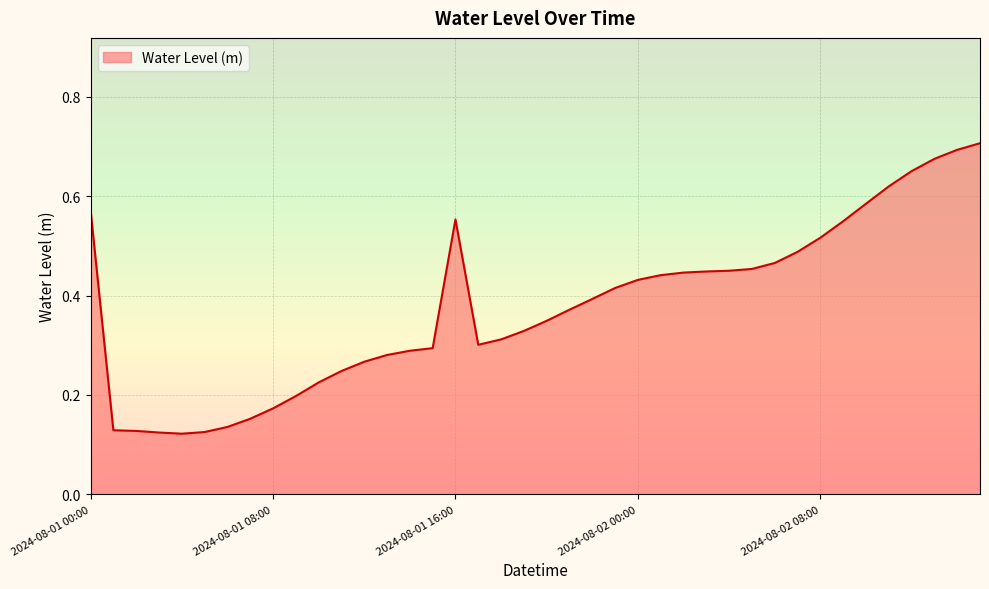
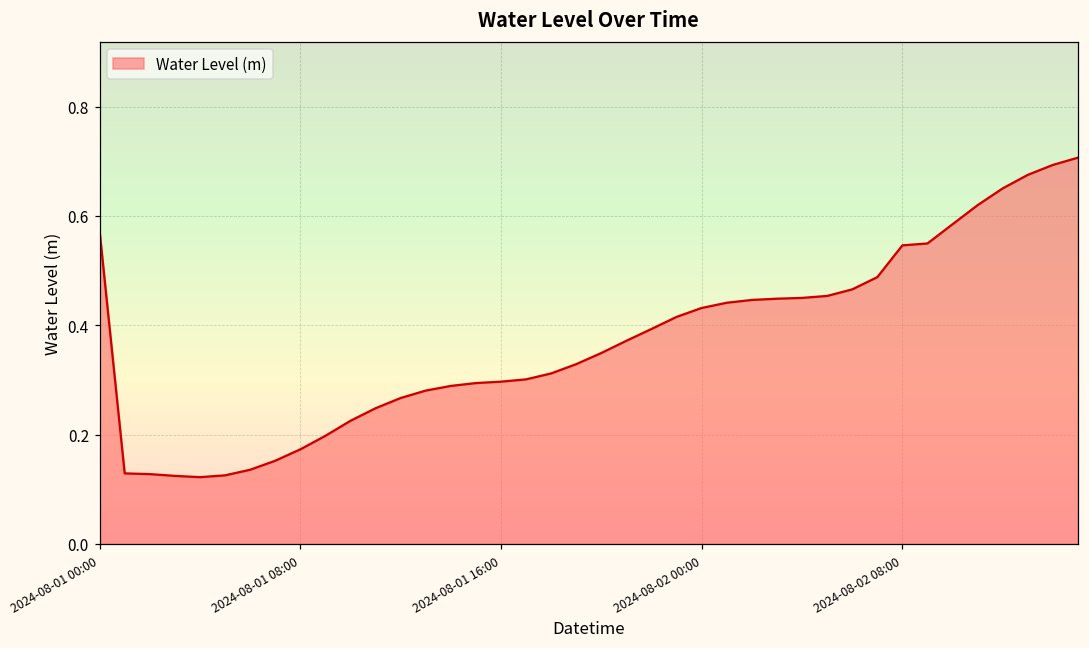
2024-08-01 16:00: 0.55 -> 0.30
2024-08-02 08:00: 0.52 -> 0.55
